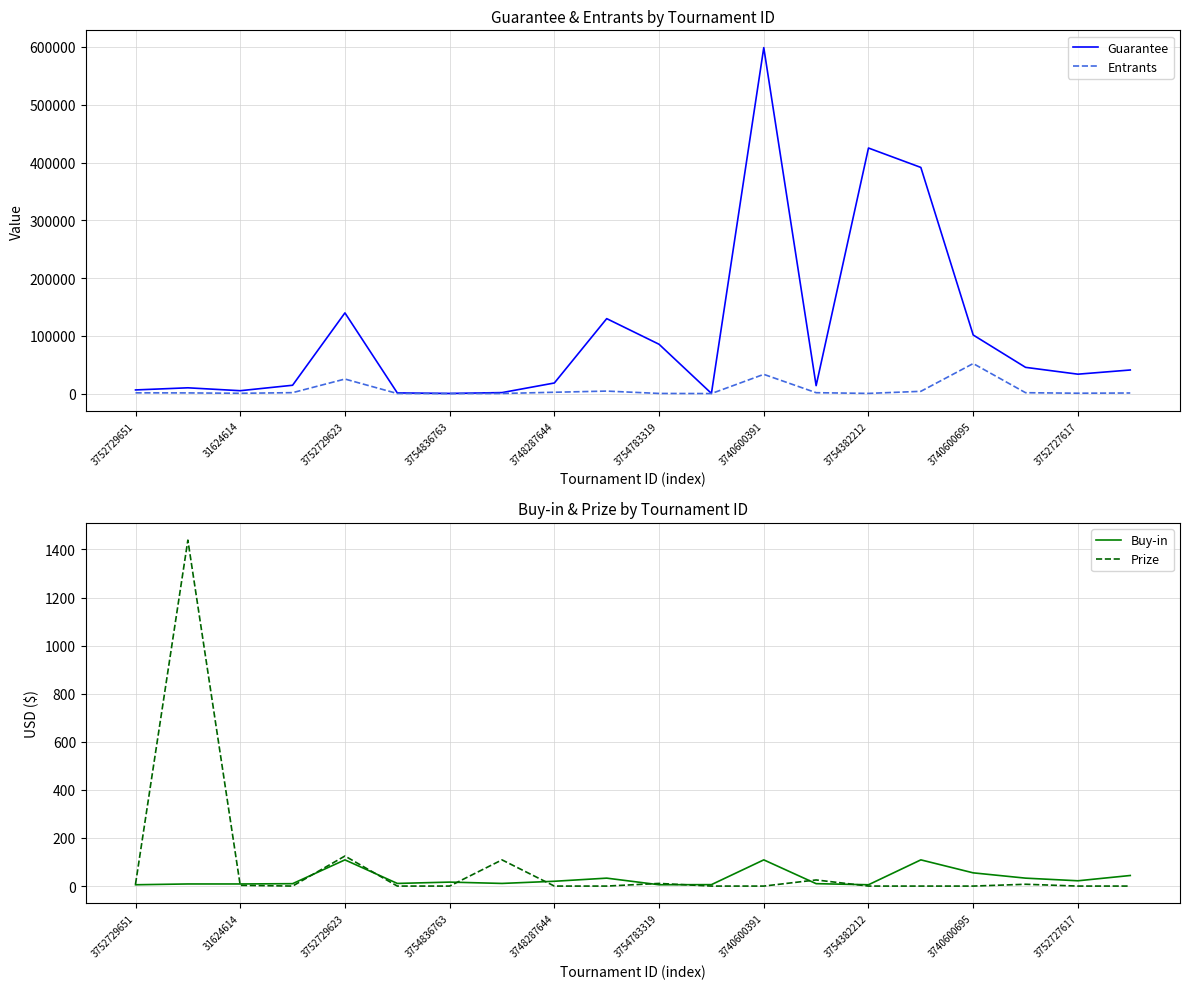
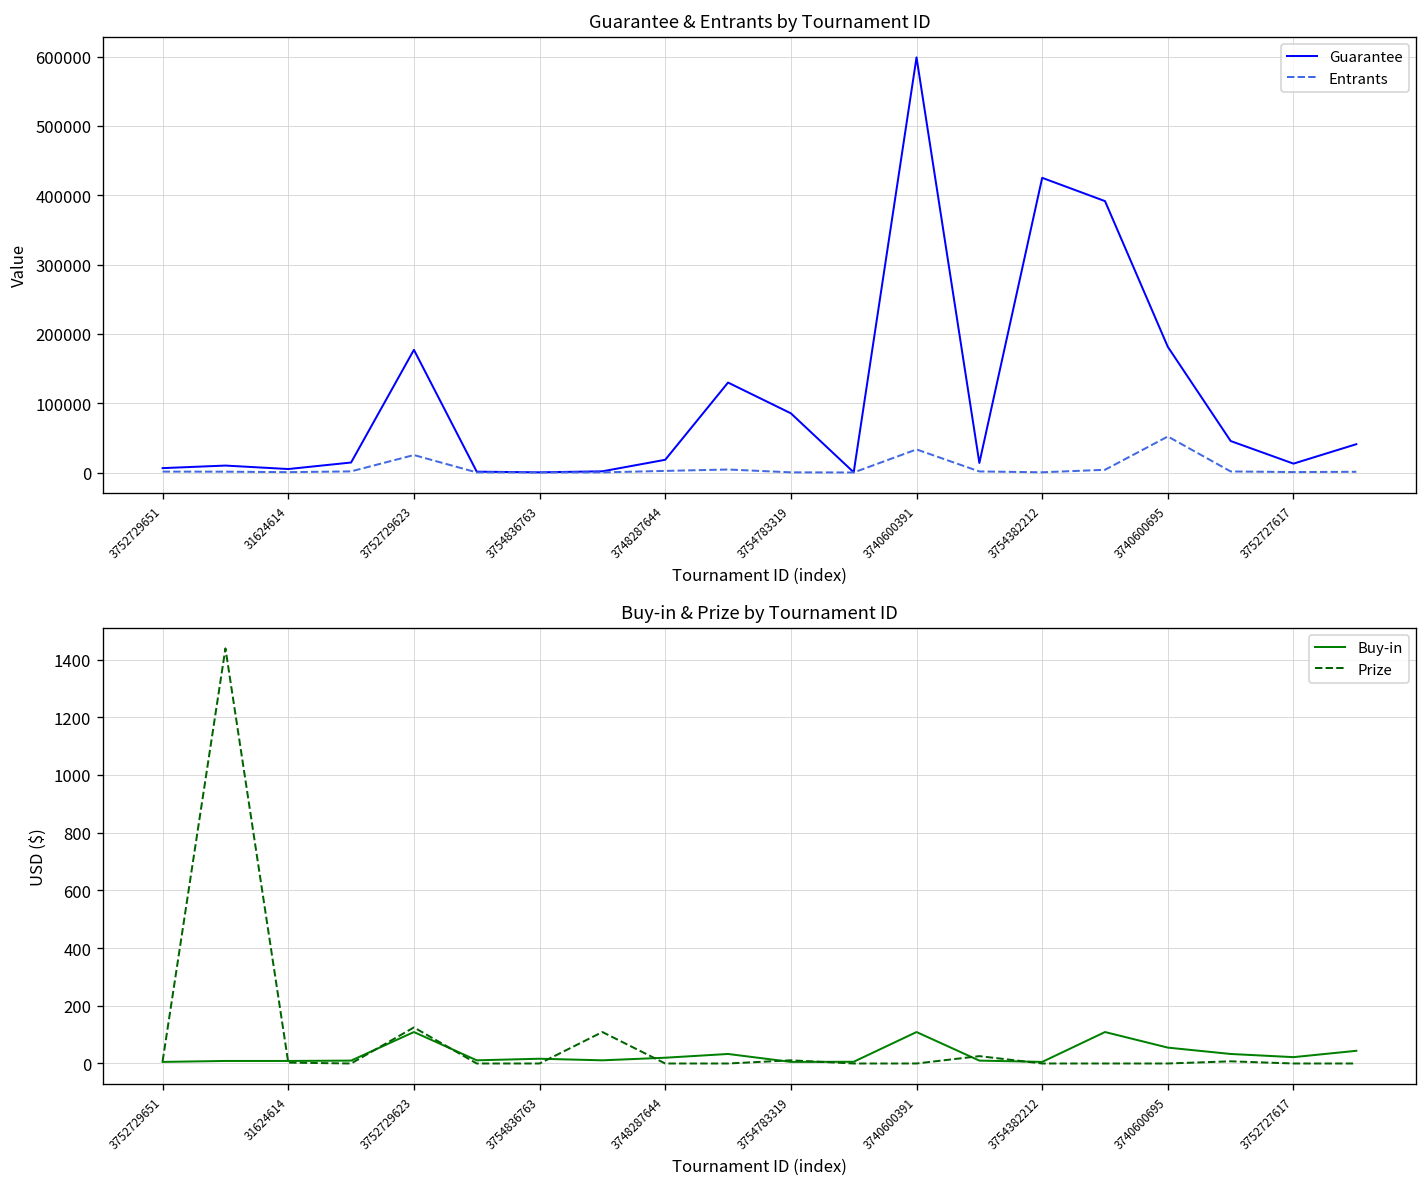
Guarantee & Entrants by Tournament ID, Guarantee, 3752729623: 140000 -> 180000
Guarantee & Entrants by Tournament ID, Guarantee, 3740600695: 100000 -> 180000
Guarantee & Entrants by Tournament ID, Guarantee, 3752727617: 30000 -> 10000
